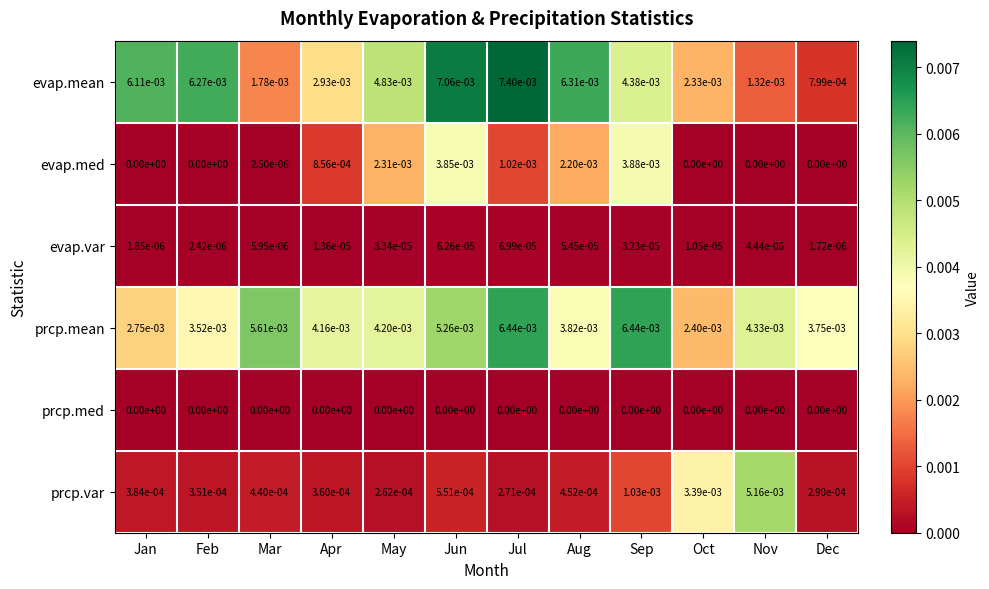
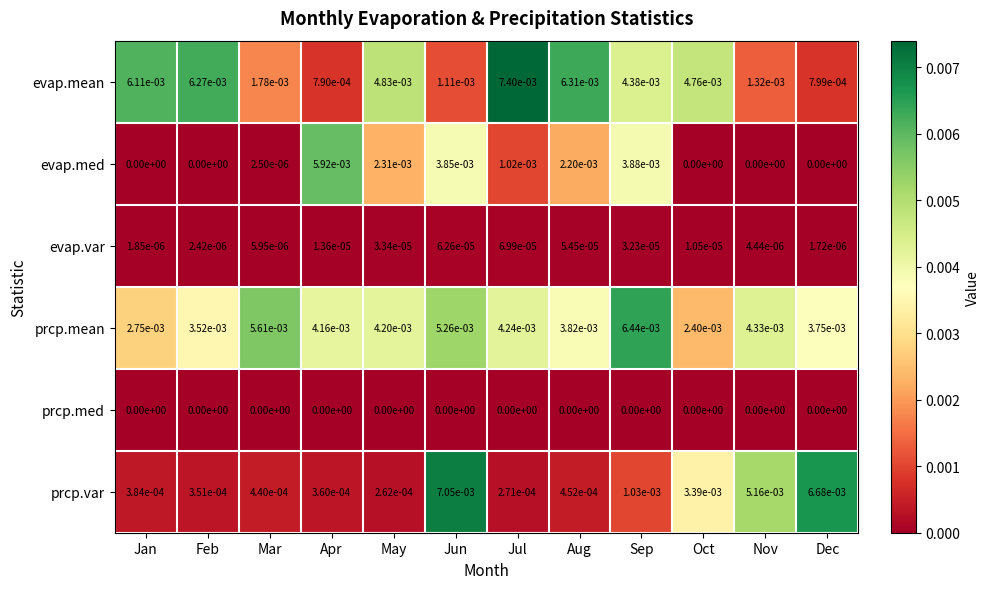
evap.mean, Apr: 2.93e-03 -> 7.90e-04
evap.mean, Jun: 7.06e-03 -> 1.11e-03
evap.mean, Oct: 2.33e-03 -> 4.76e-03
evap.med, Apr: 8.56e-04 -> 5.92e-03
prcp.mean, Jul: 6.44e-03 -> 4.24e-03
prcp.var, Jun: 5.51e-04 -> 7.05e-03
prcp.var, Dec: 2.90e-04 -> 6.68e-03
